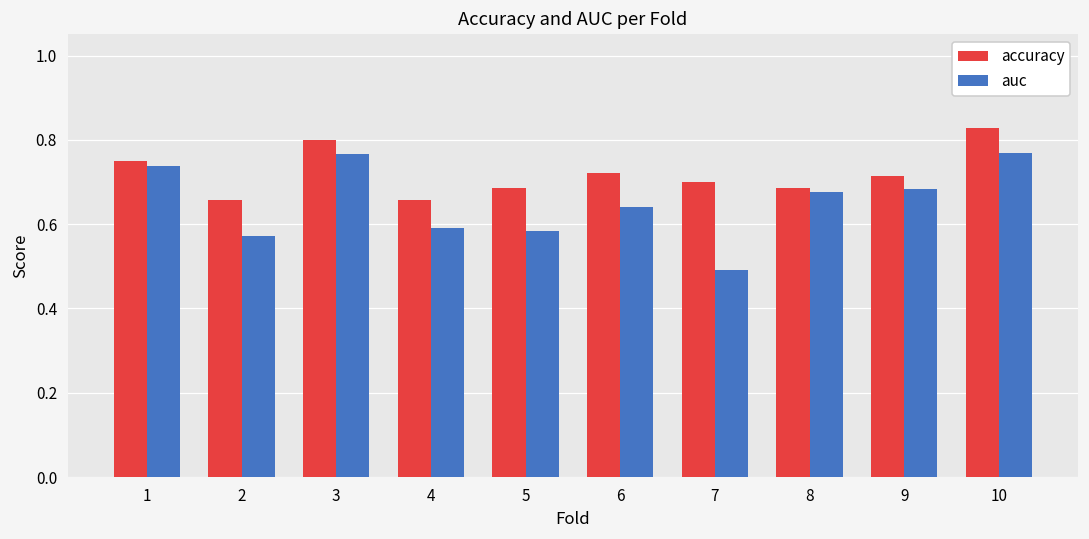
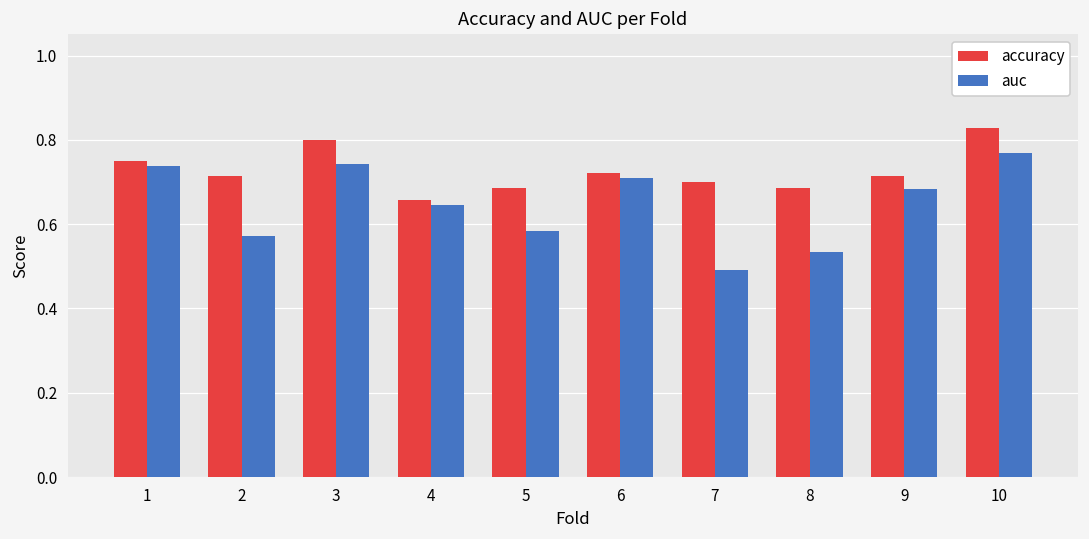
accuracy, 2: 0.66 -> 0.71
auc, 3: 0.77 -> 0.74
auc, 4: 0.59 -> 0.64
auc, 6: 0.64 -> 0.71
auc, 8: 0.68 -> 0.53
